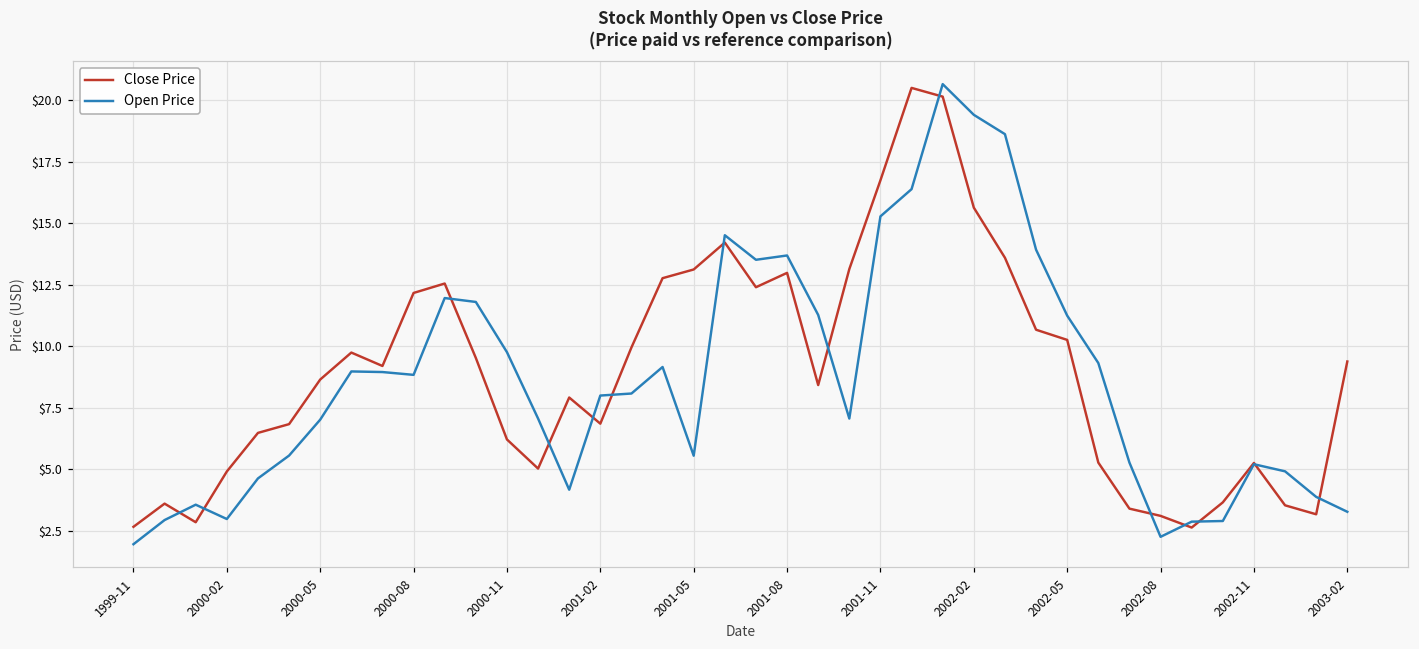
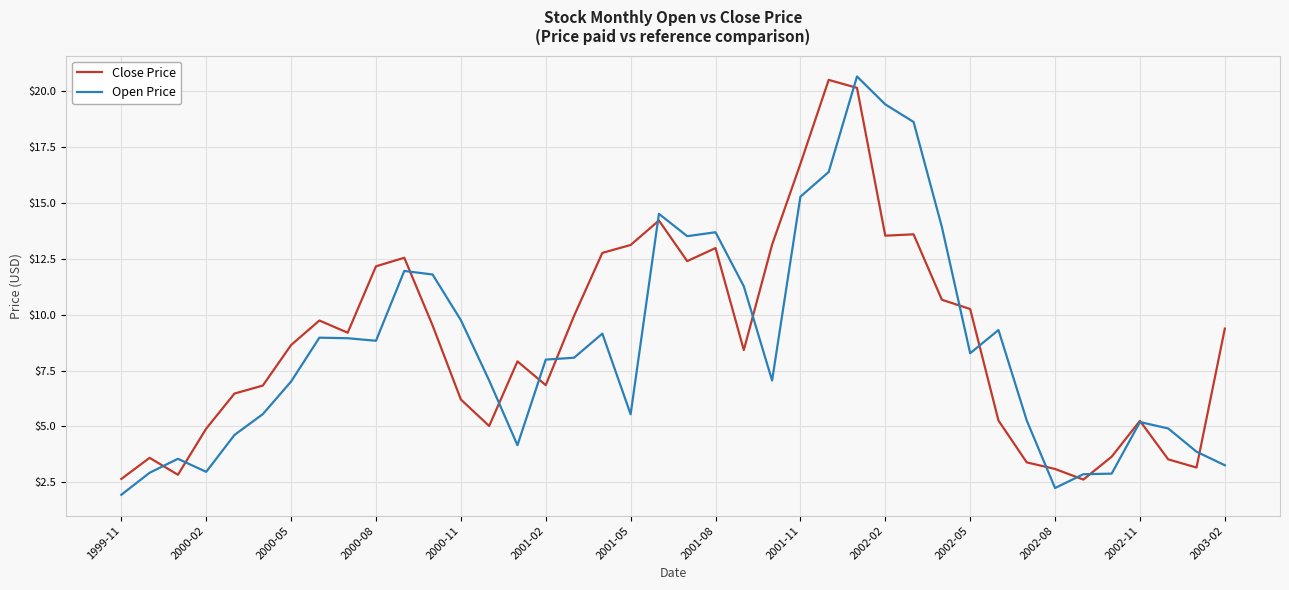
Close Price, 2002-02: $15.6 -> $13.5
Open Price, 2002-05: $11.2 -> $8.3
